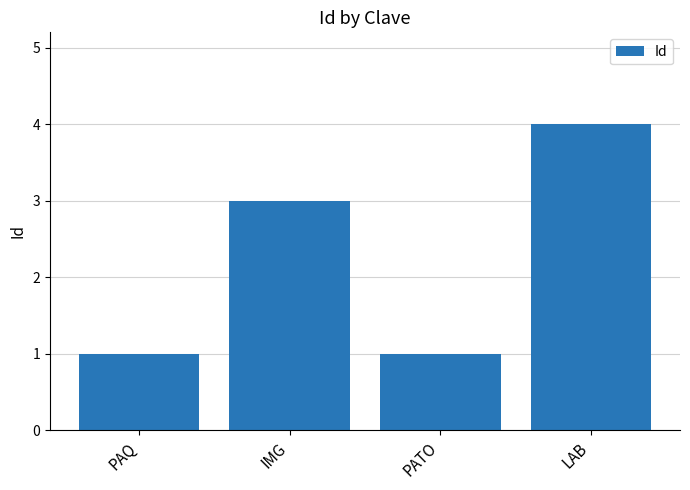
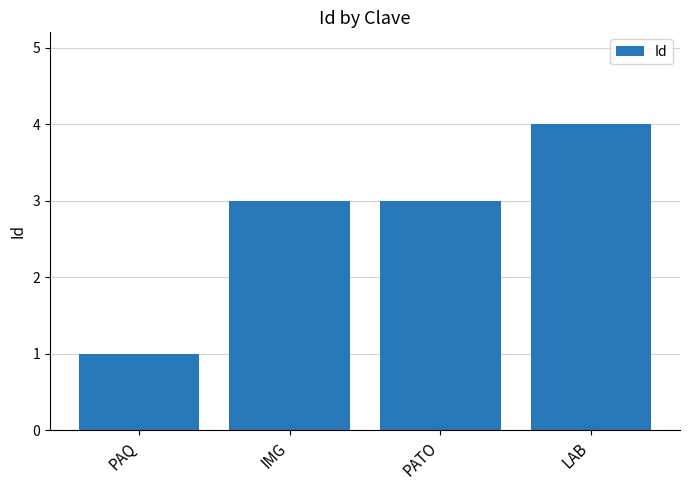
PATO: 1 -> 3
